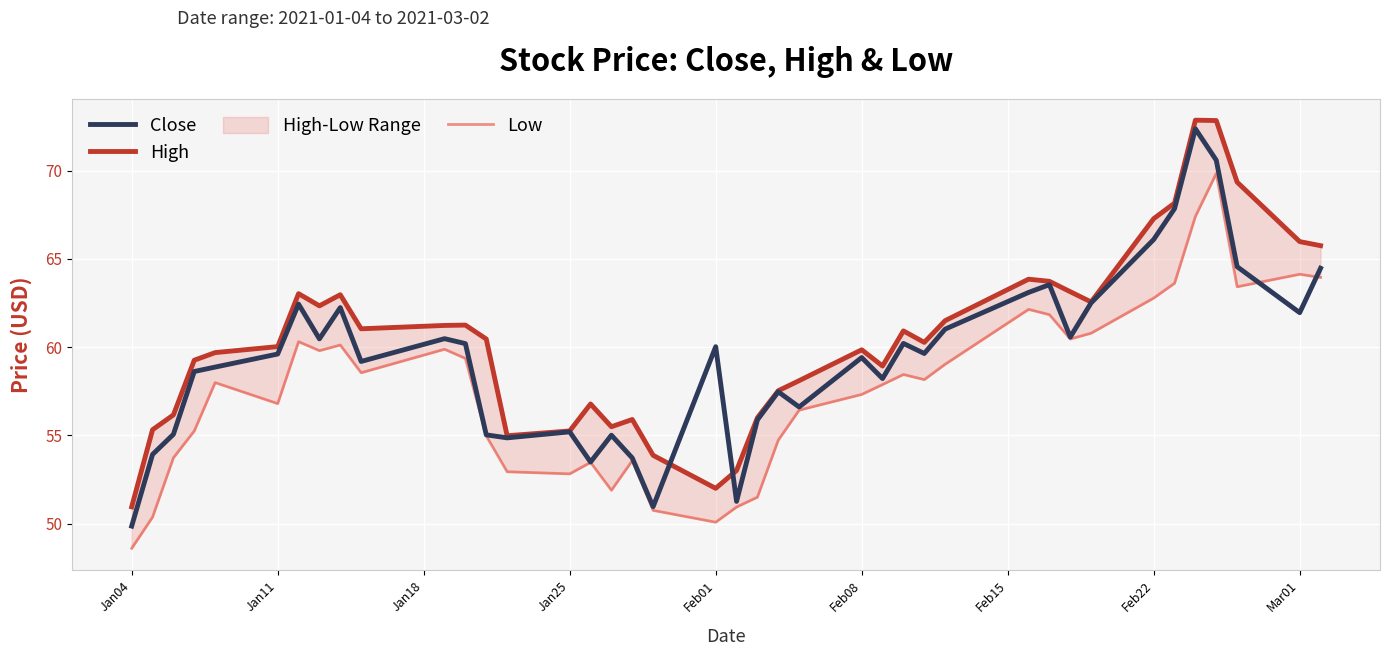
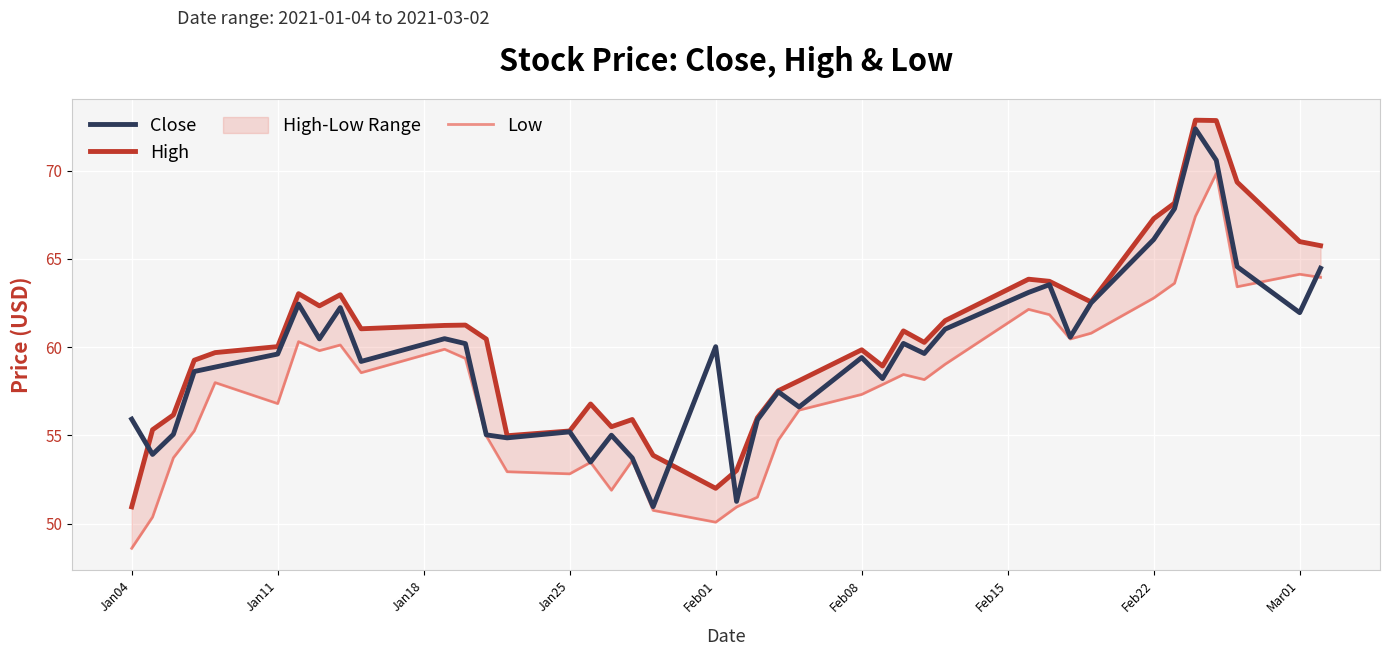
Close, Jan04: 49.9 -> 55.9
